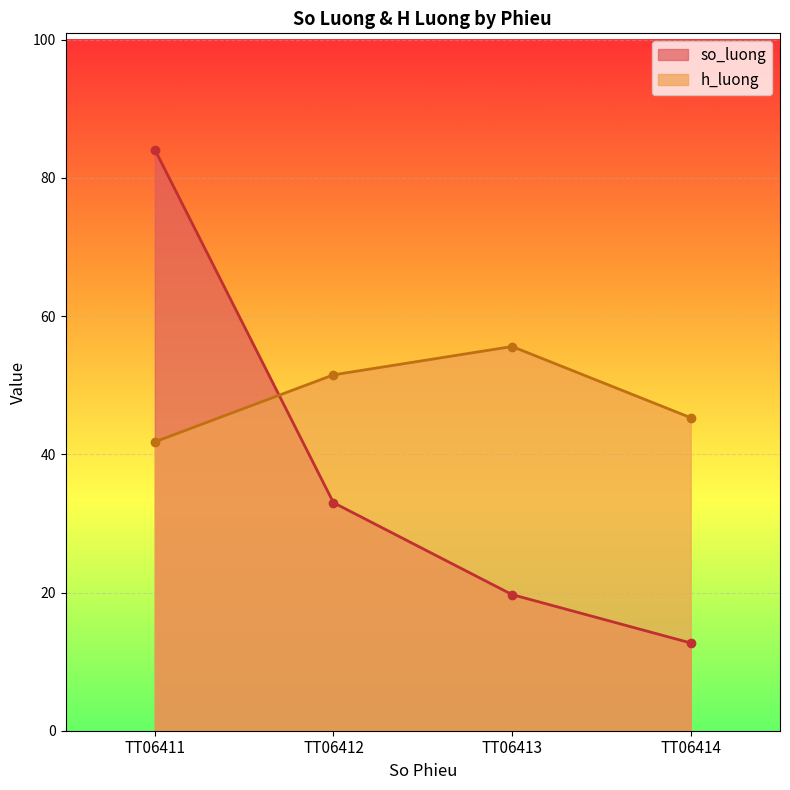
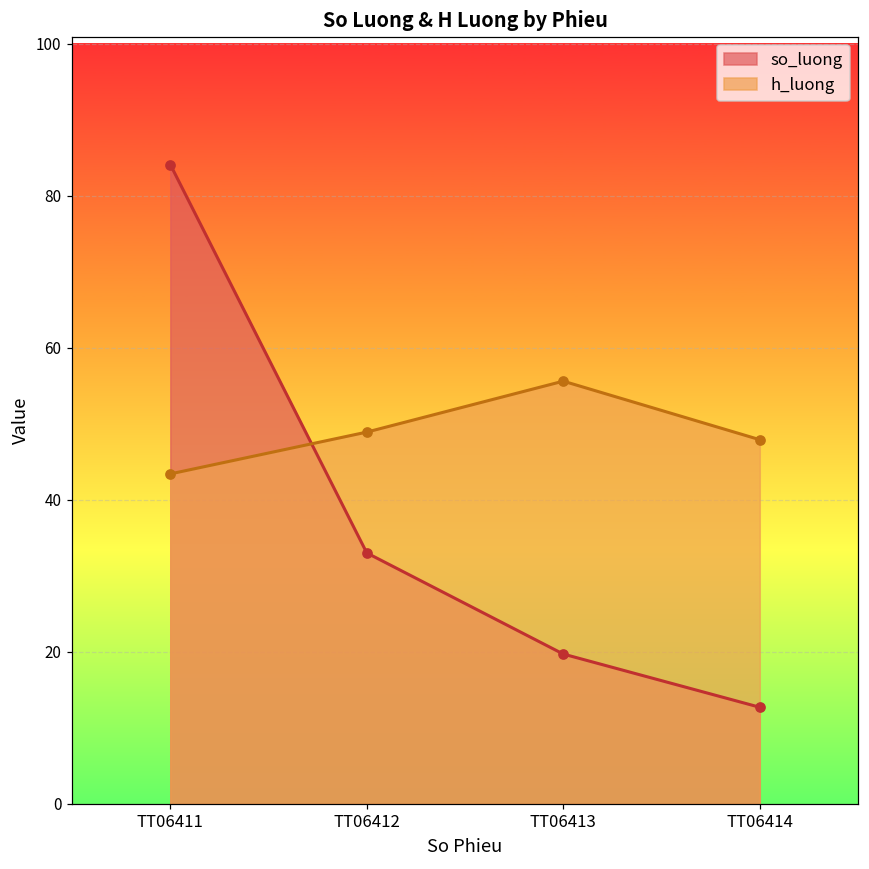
h_luong, TT06411: 42 -> 43
h_luong, TT06412: 52 -> 49
h_luong, TT06414: 45 -> 48
